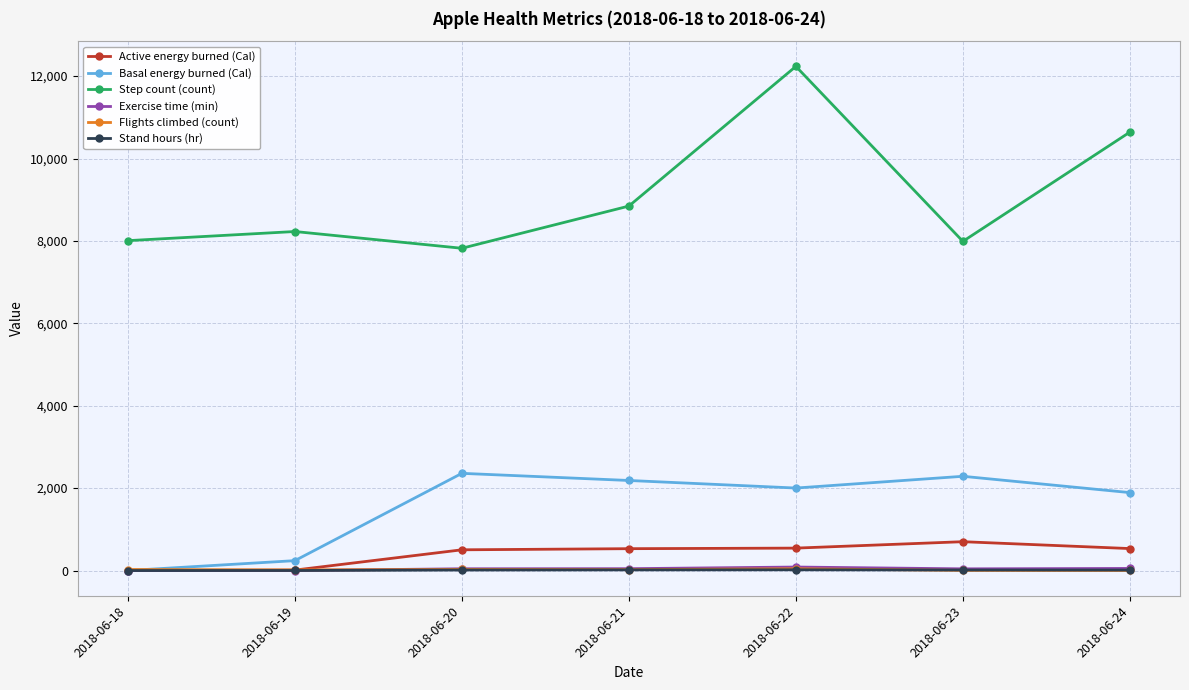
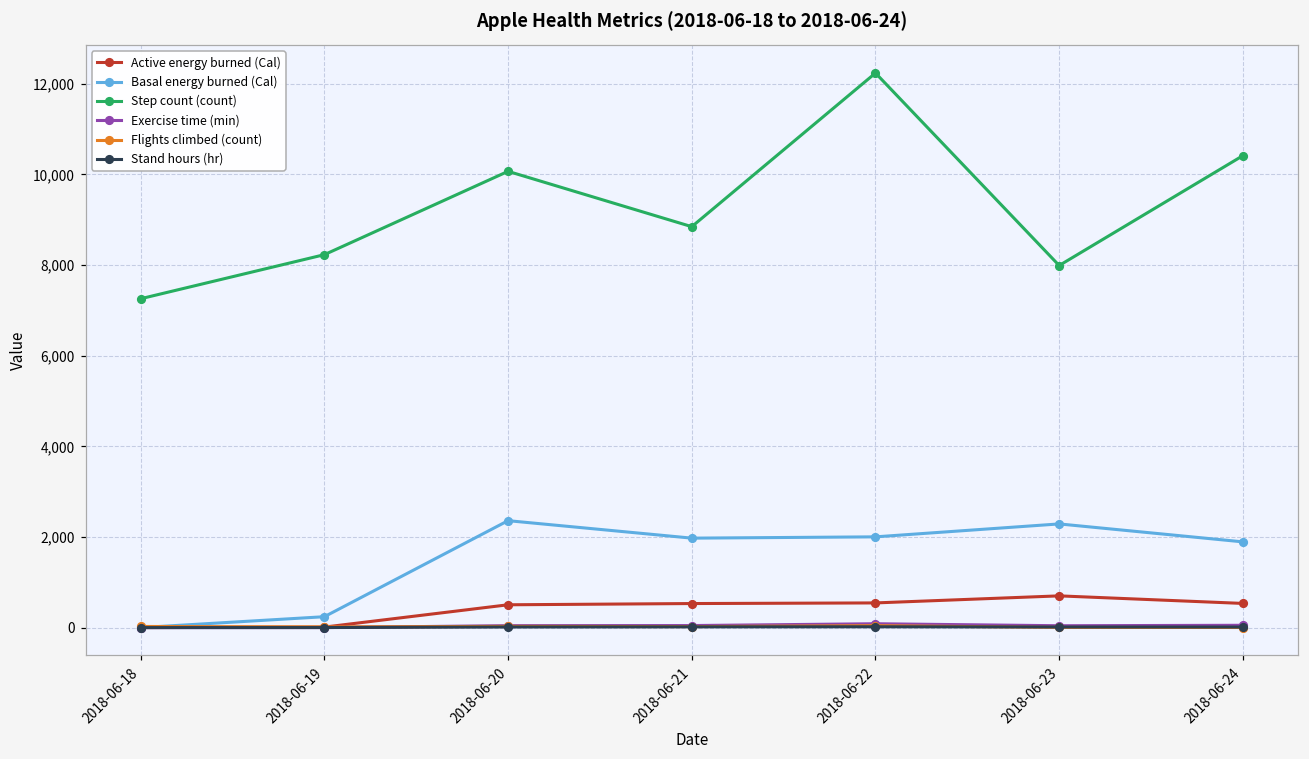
Step count (count), 2018-06-18: 8,000 -> 7,300
Step count (count), 2018-06-20: 7,800 -> 10,100
Basal energy burned (Cal), 2018-06-21: 2,200 -> 2,000
Step count (count), 2018-06-24: 10,600 -> 10,400
